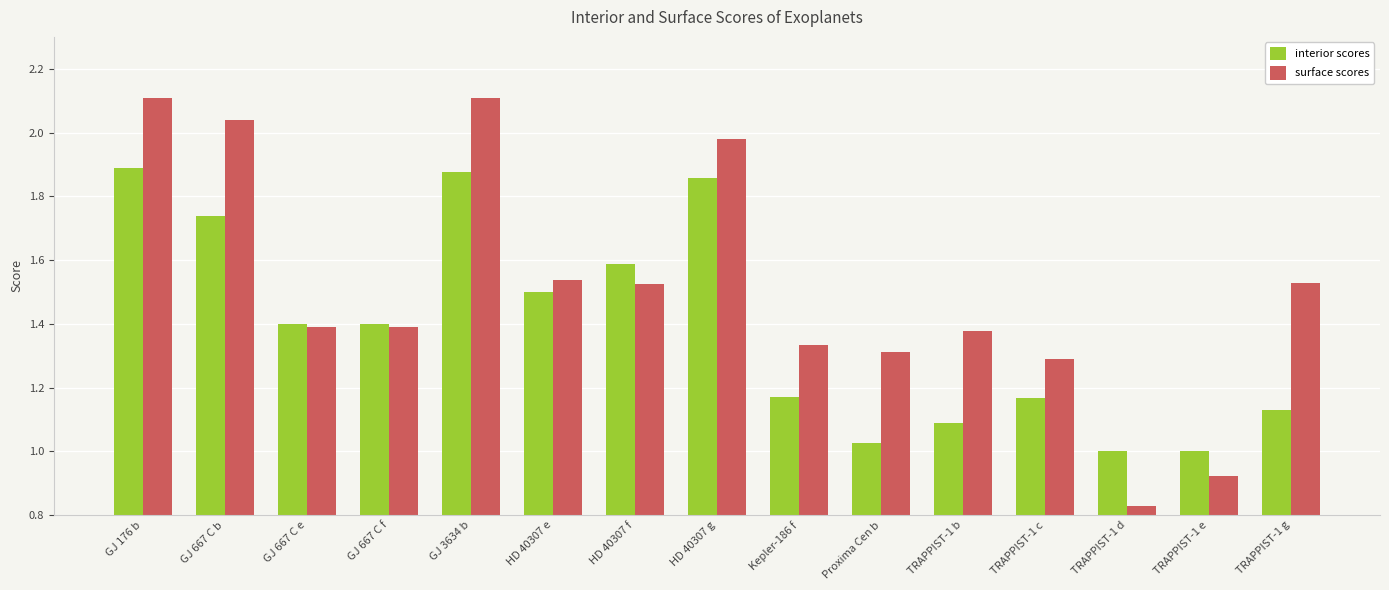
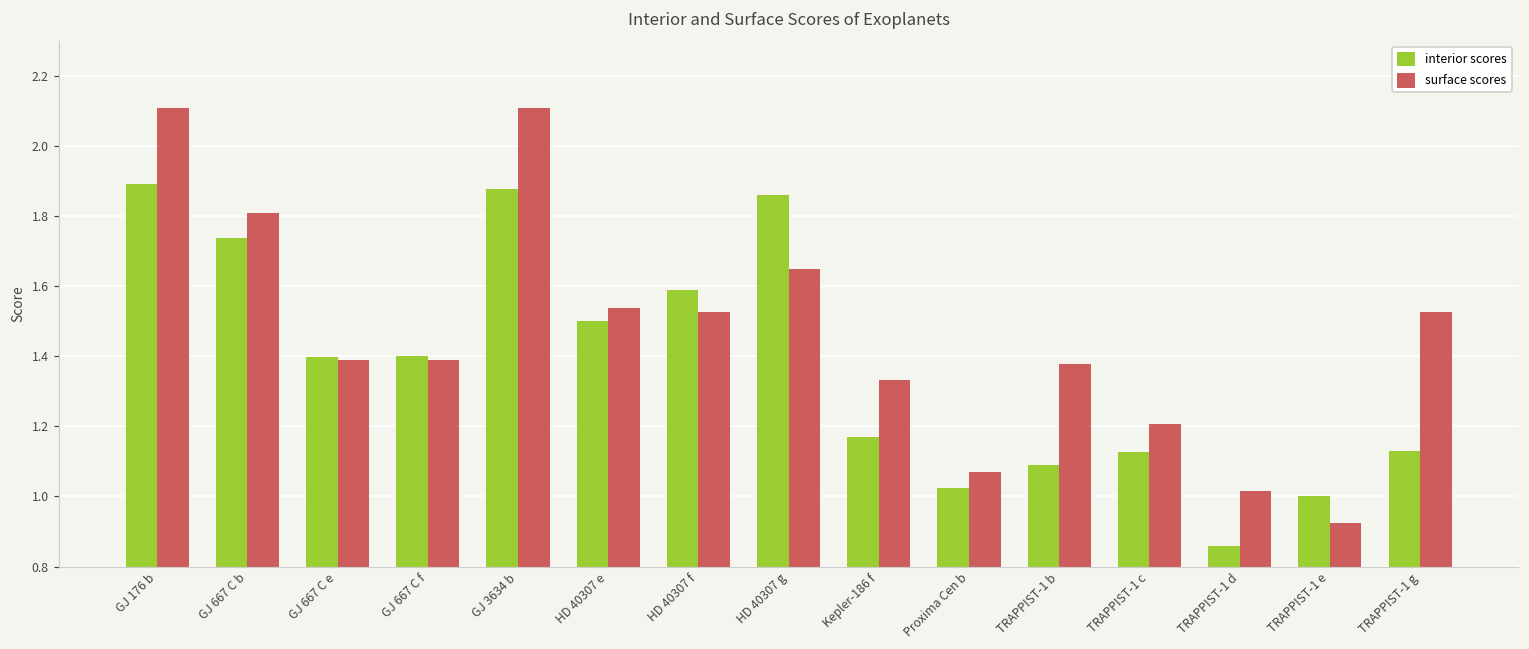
surface scores, GJ 667 C b: 2.04 -> 1.81
surface scores, HD 40307 g: 1.98 -> 1.65
surface scores, Proxima Cen b: 1.31 -> 1.07
interior scores, TRAPPIST-1 c: 1.17 -> 1.13
surface scores, TRAPPIST-1 c: 1.29 -> 1.21
interior scores, TRAPPIST-1 d: 1.00 -> 0.86
surface scores, TRAPPIST-1 d: 0.83 -> 1.02
